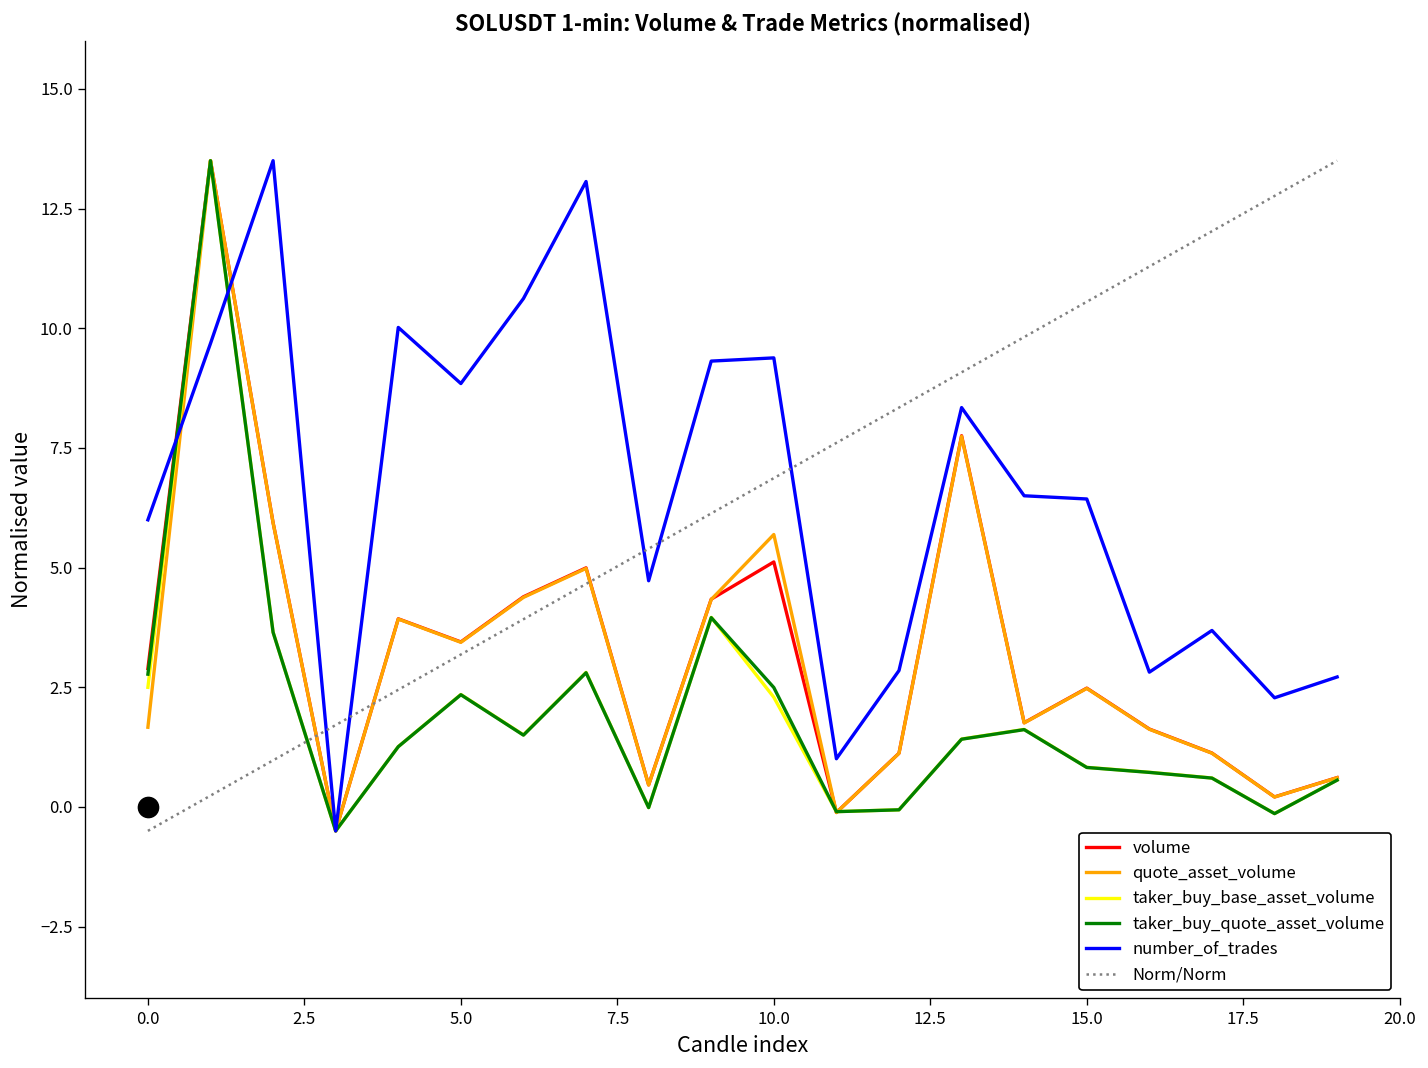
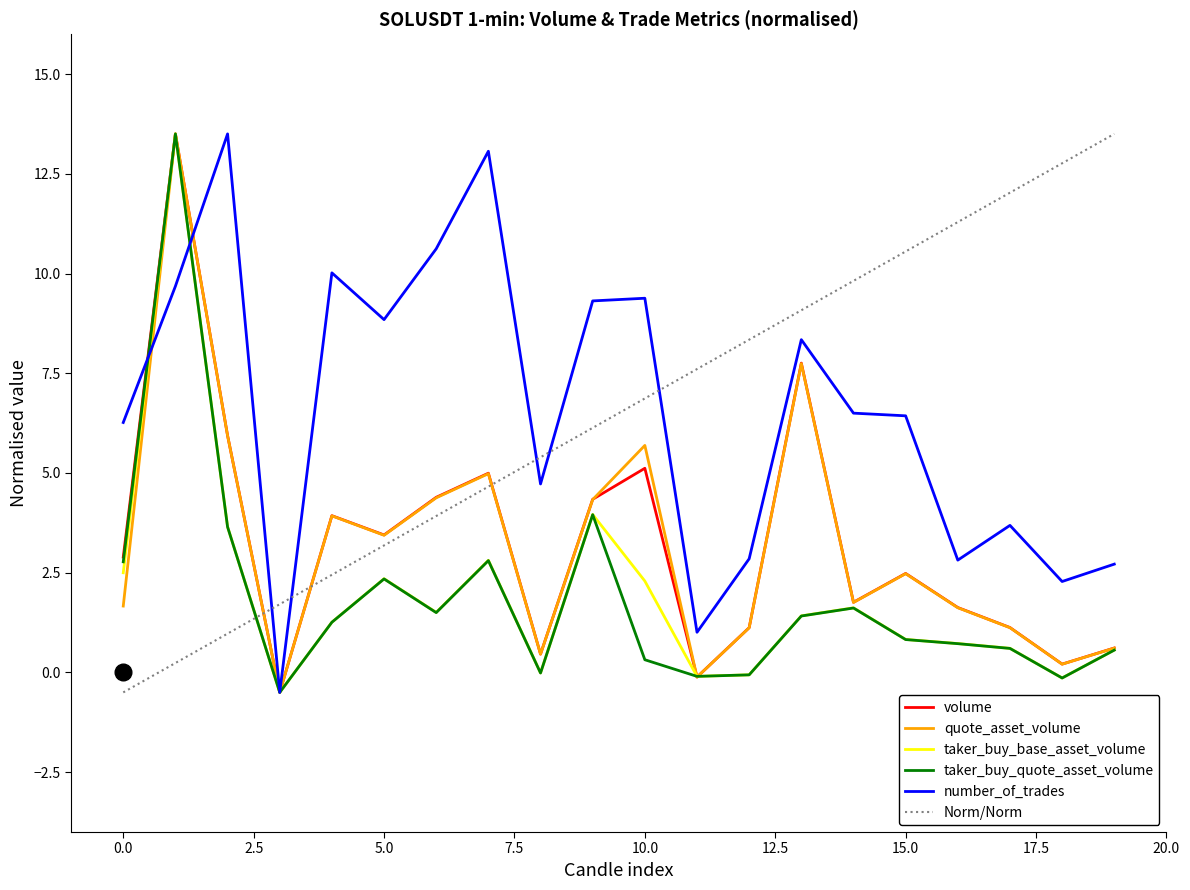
number_of_trades, 0.0: 6.0 -> 6.3
taker_buy_quote_asset_volume, 10.0: 2.5 -> 0.3
